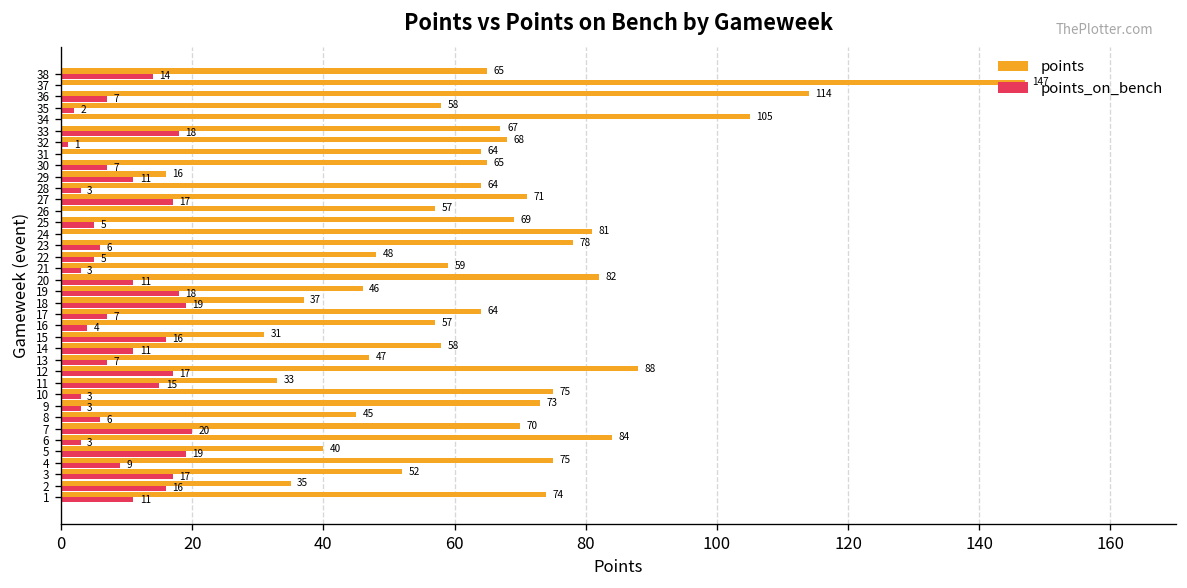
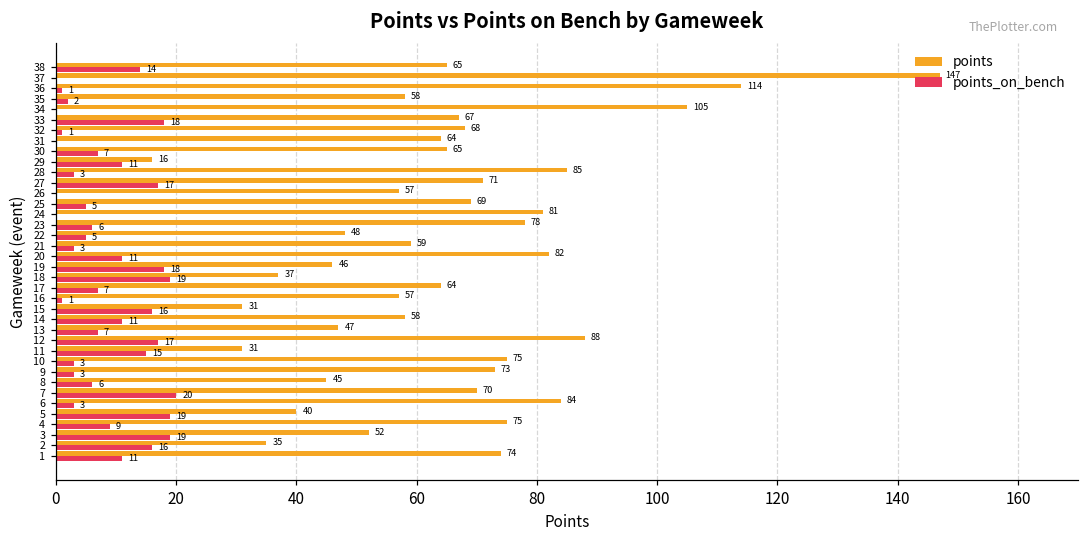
points_on_bench, 36: 7 -> 1
points, 28: 64 -> 85
points_on_bench, 16: 4 -> 1
points, 11: 33 -> 31
points_on_bench, 3: 17 -> 19
